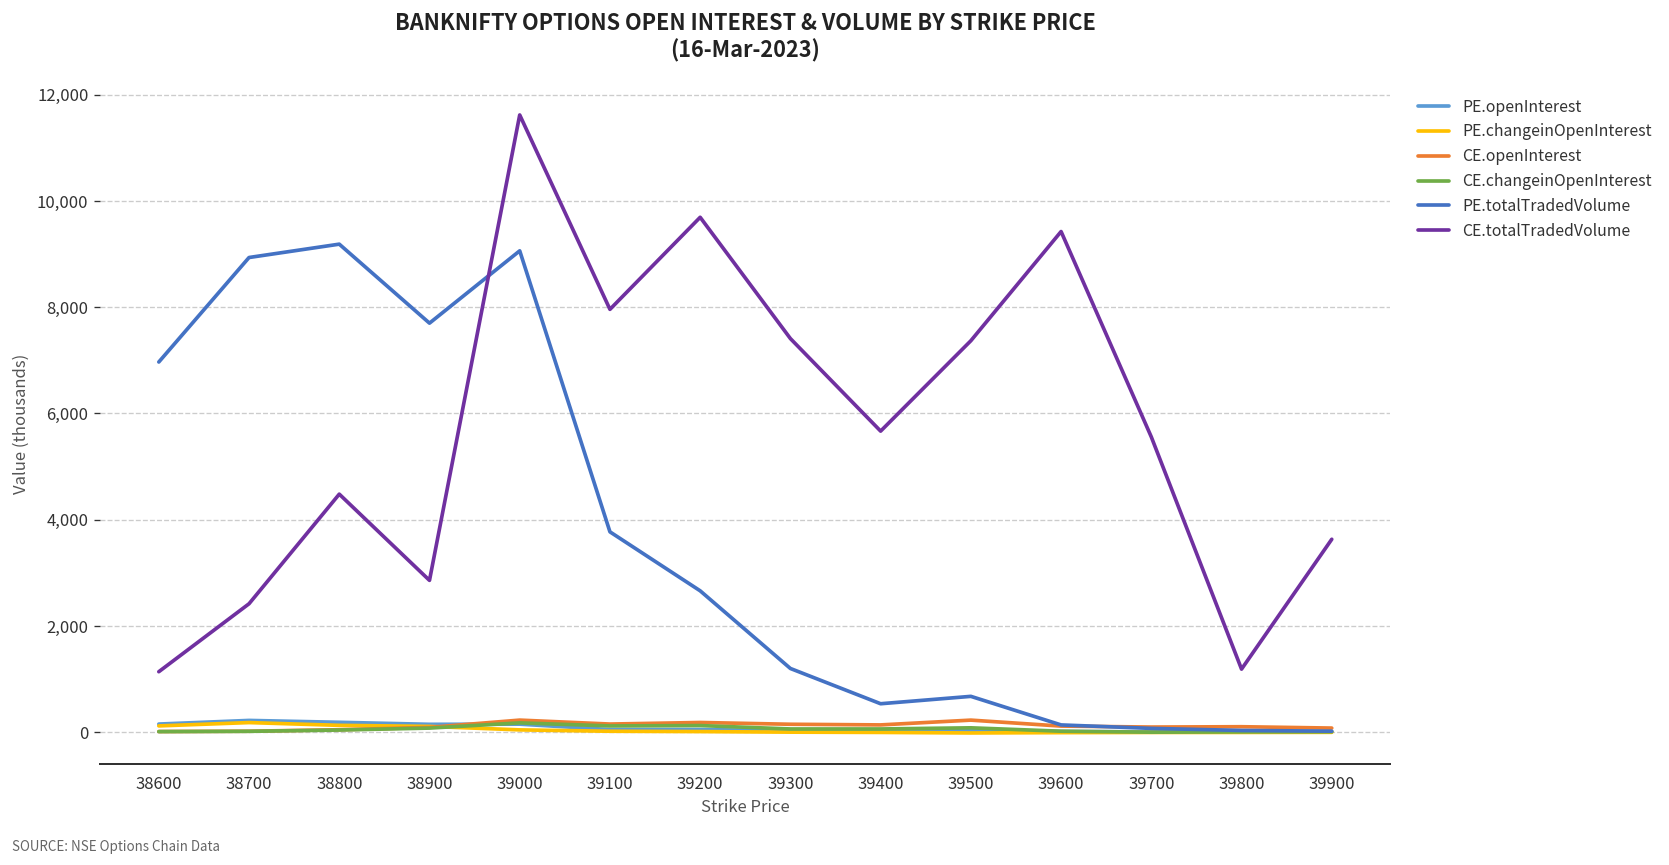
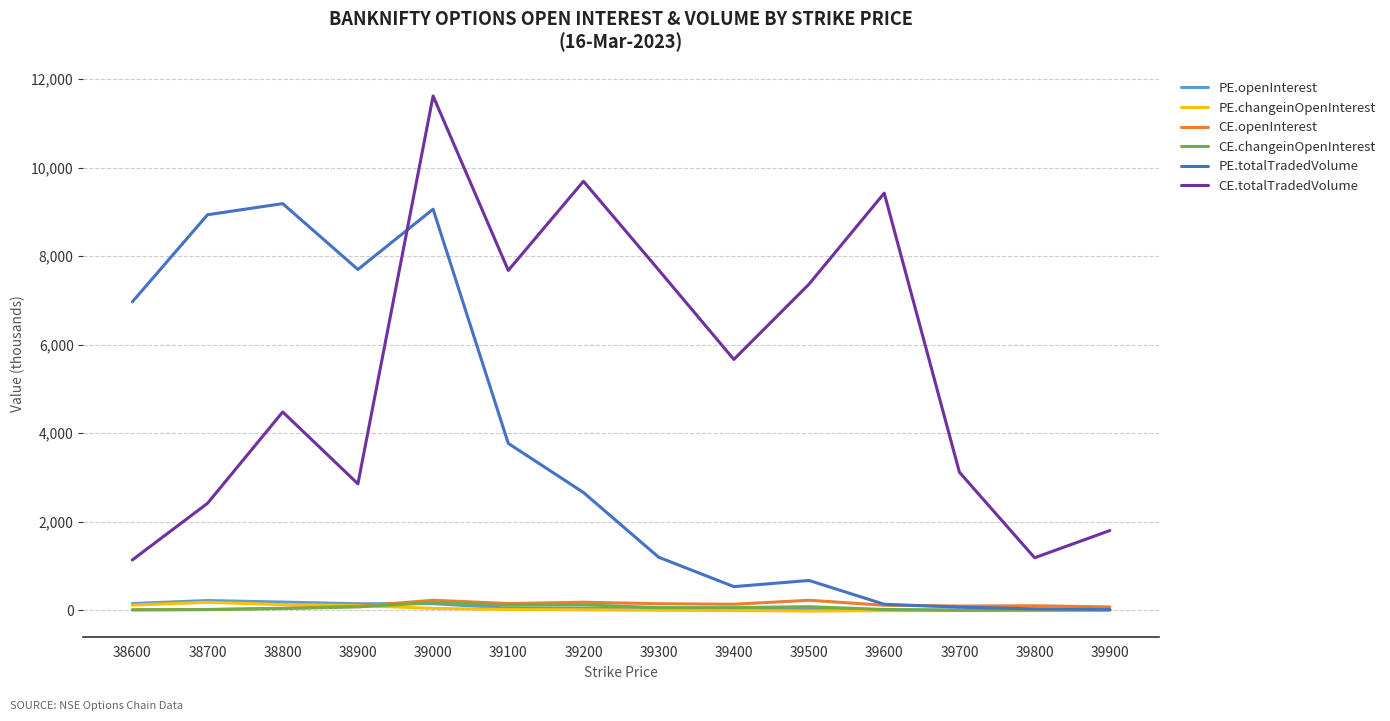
CE.totalTradedVolume, 39100: 8,000 -> 7,700
CE.totalTradedVolume, 39300: 7,400 -> 7,700
CE.totalTradedVolume, 39700: 5,600 -> 3,100
CE.totalTradedVolume, 39900: 3,600 -> 1,800
